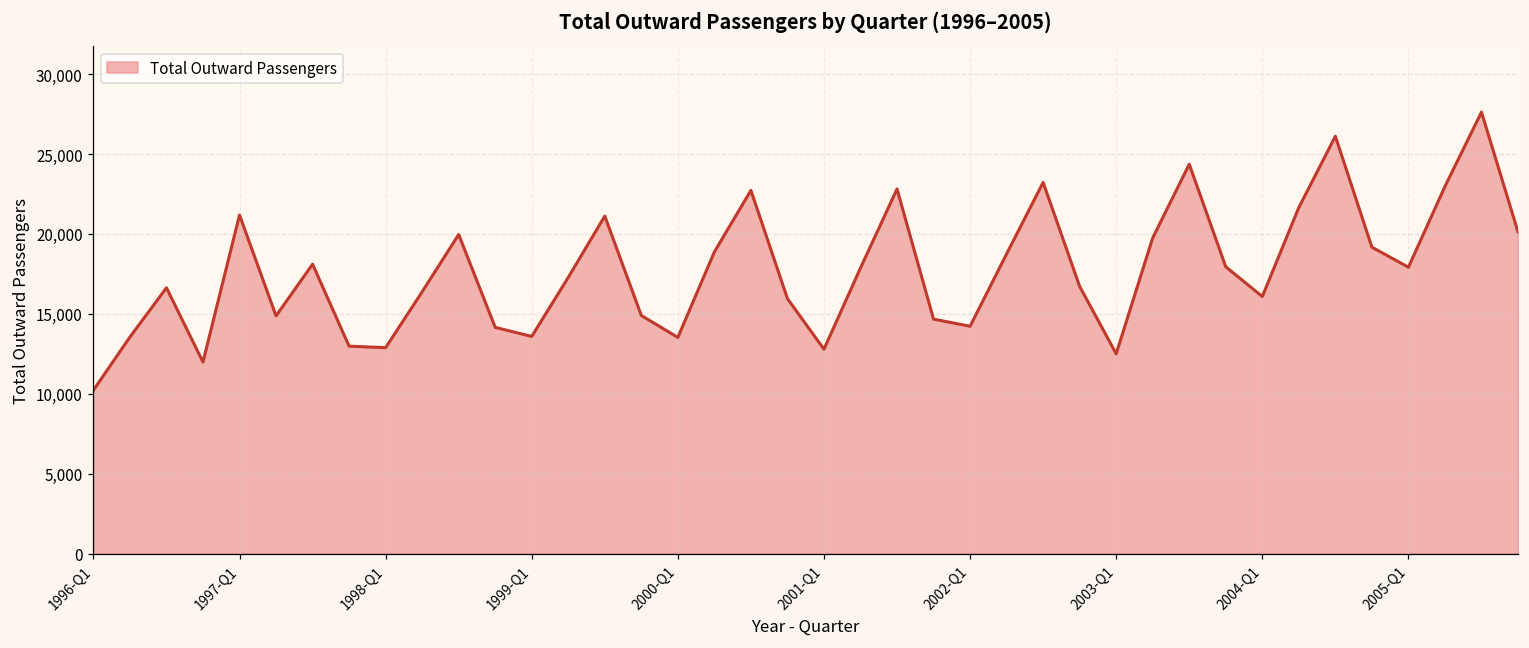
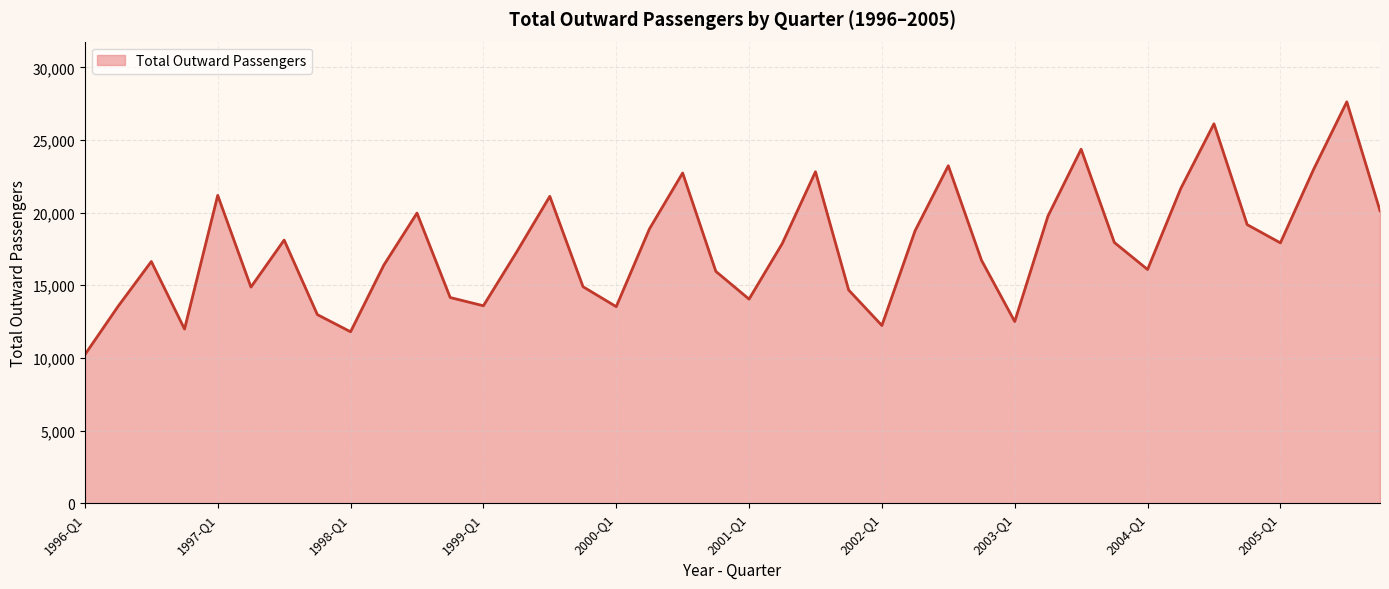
1998-Q1: 12,900 -> 11,800
2001-Q1: 12,800 -> 14,000
2002-Q1: 14,200 -> 12,200
